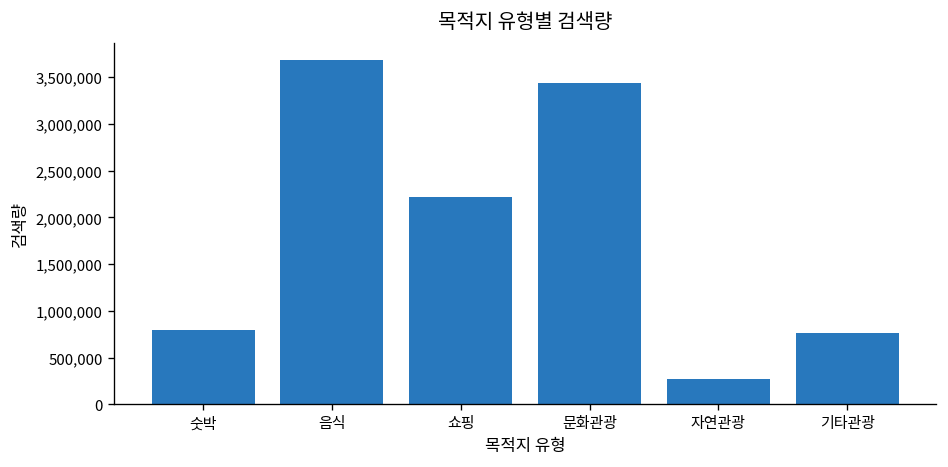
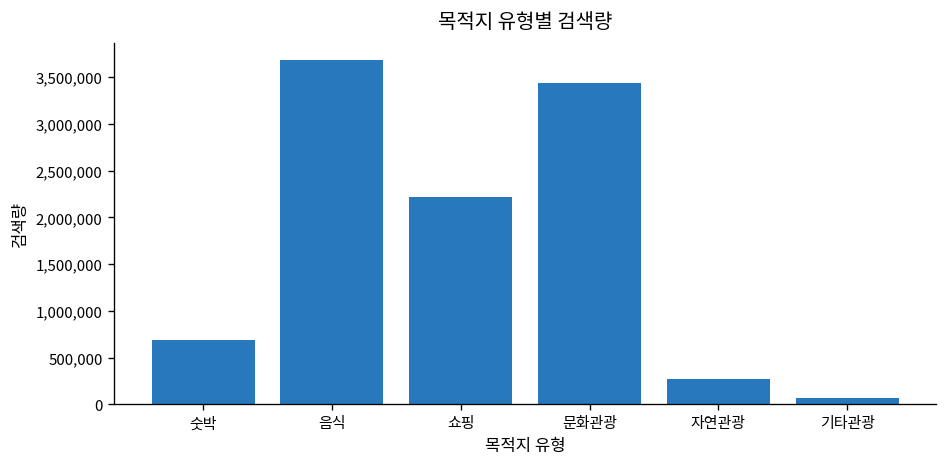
숫박: 800,000 -> 700,000
기타관광: 800,000 -> 100,000
